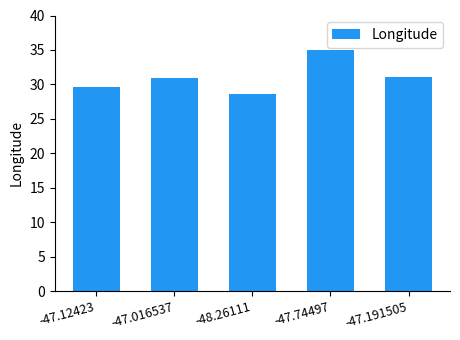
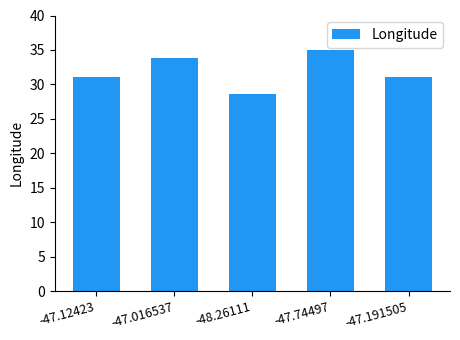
-47.12423: 30 -> 31
-47.016537: 31 -> 34
